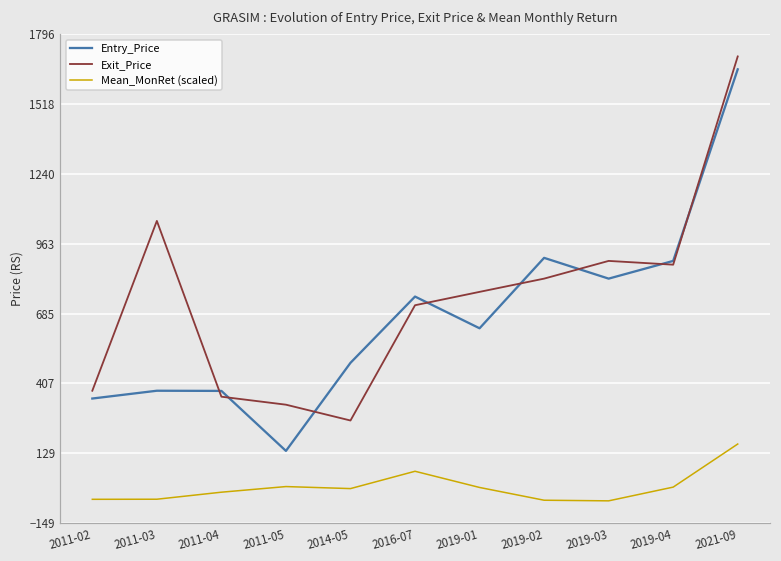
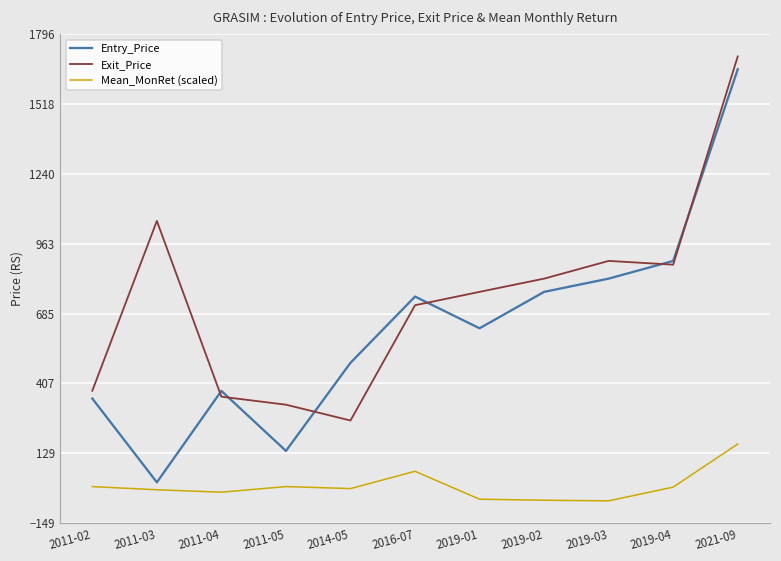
Mean_MonRet (scaled), 2011-02: -50 -> 0
Entry_Price, 2011-03: 380 -> 10
Mean_MonRet (scaled), 2011-03: -50 -> -20
Mean_MonRet (scaled), 2019-01: -10 -> -50
Entry_Price, 2019-02: 910 -> 770
